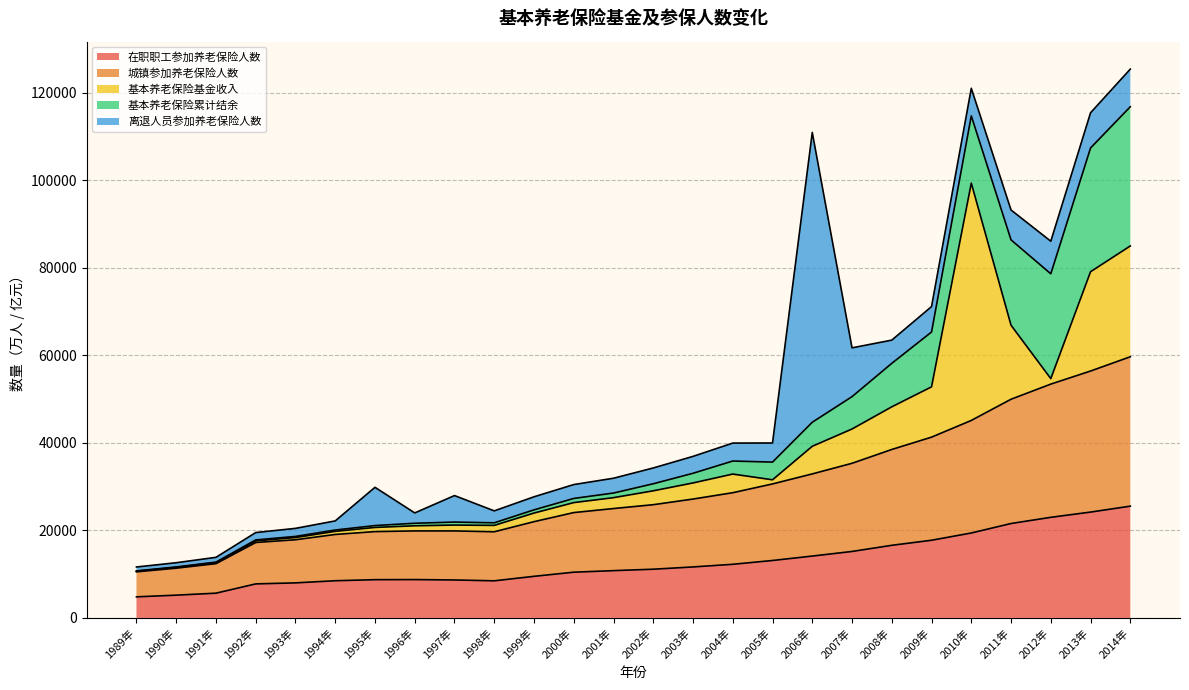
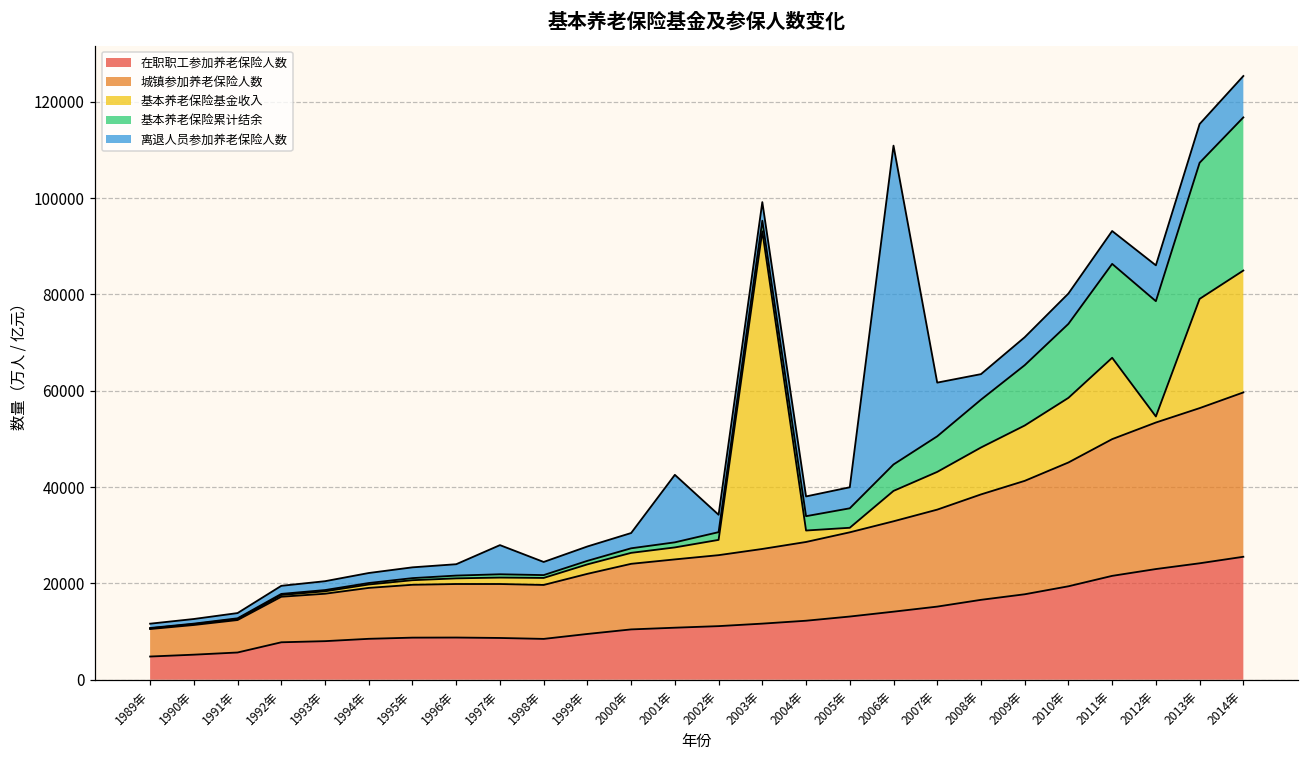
离退人员参加养老保险人数, 1995年: 9000 -> 2000
离退人员参加养老保险人数, 2001年: 3000 -> 14000
基本养老保险基金收入, 2003年: 4000 -> 66000
基本养老保险基金收入, 2004年: 4000 -> 2000
基本养老保险基金收入, 2010年: 54000 -> 13000
